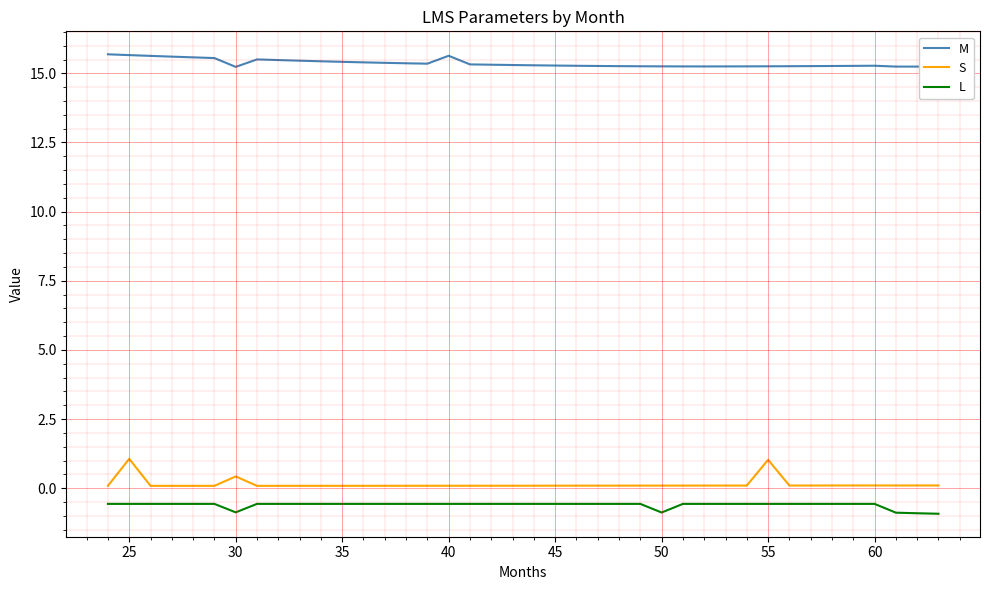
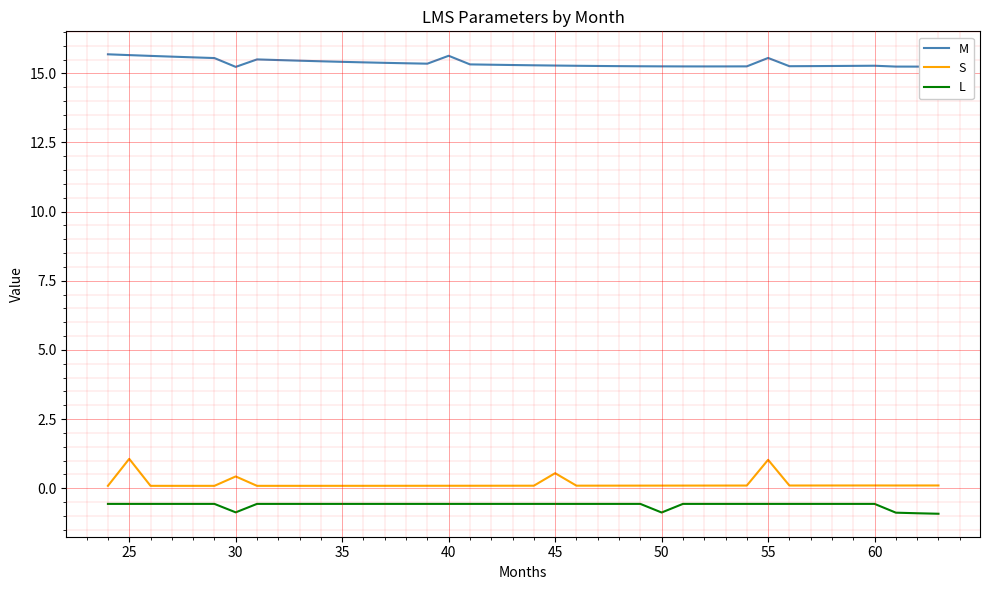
S, 45: 0.1 -> 0.5
M, 55: 15.3 -> 15.6
